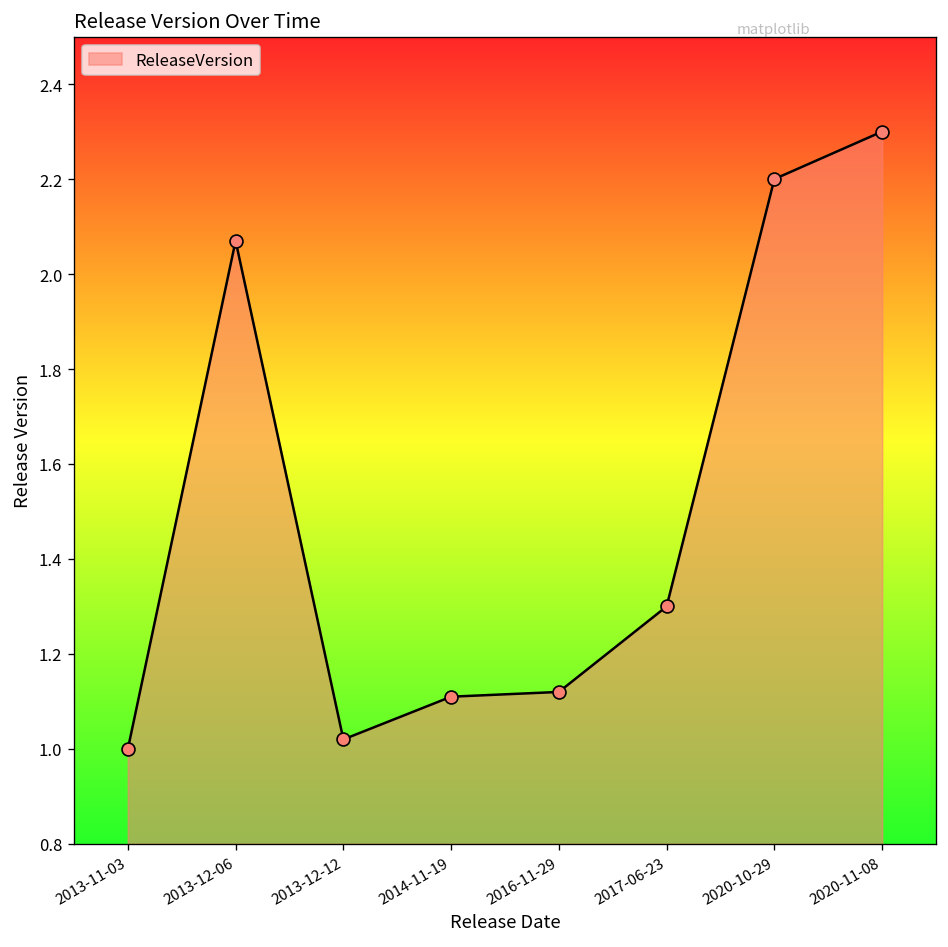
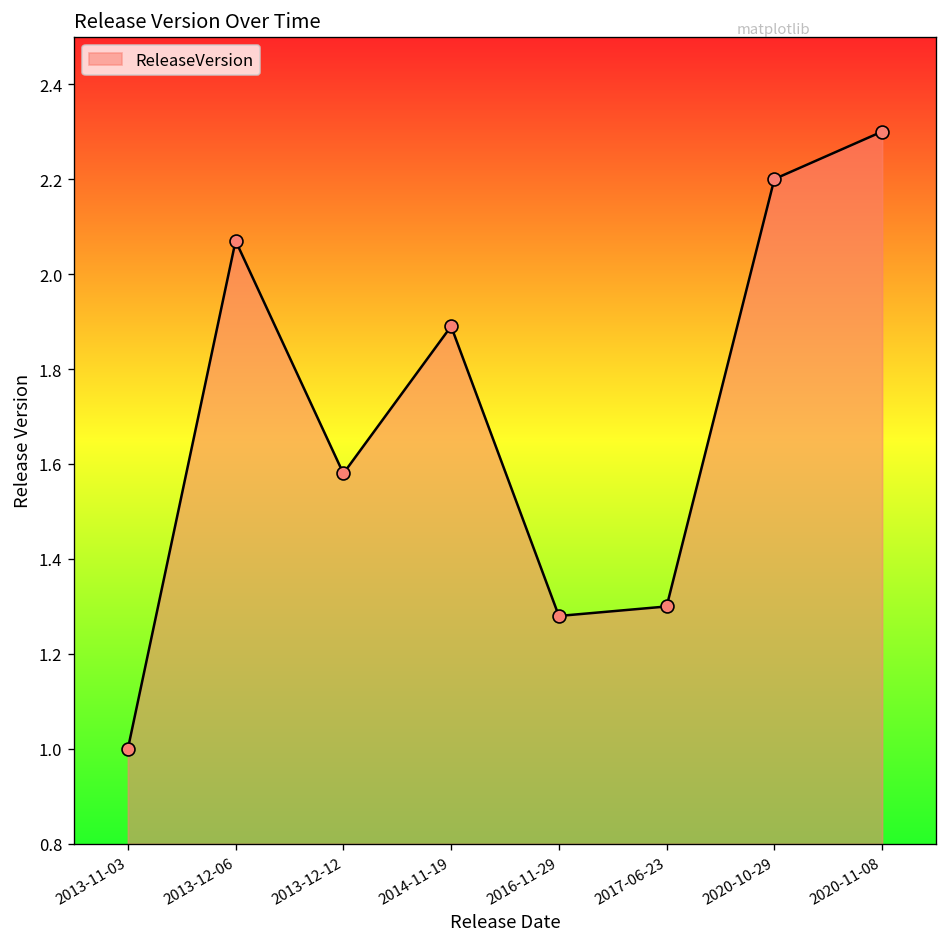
2013-12-12: 1.02 -> 1.58
2014-11-19: 1.11 -> 1.89
2016-11-29: 1.12 -> 1.28
